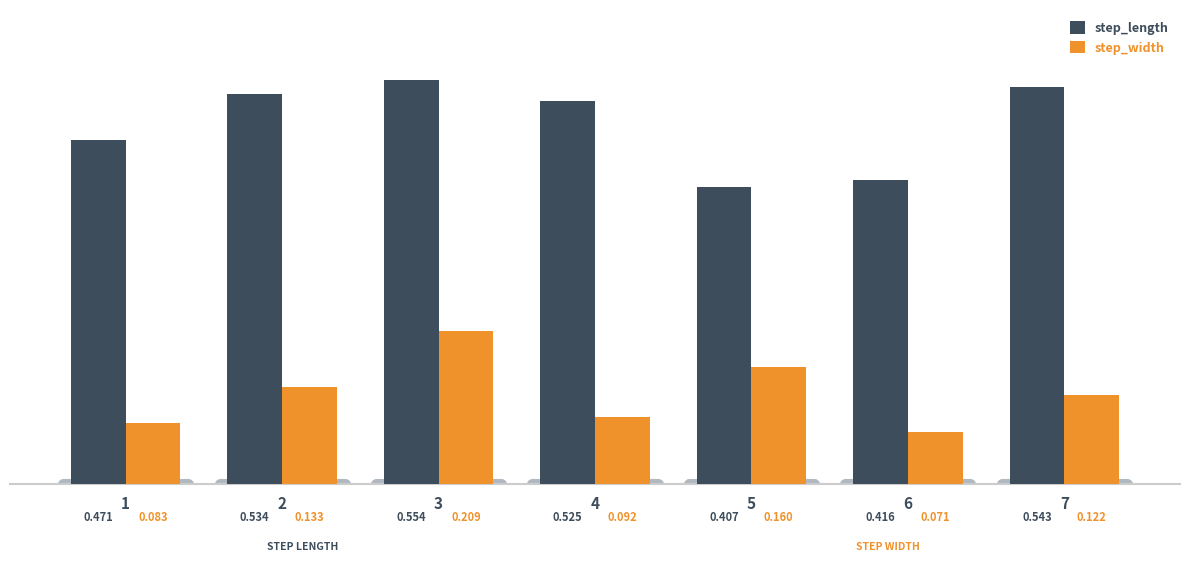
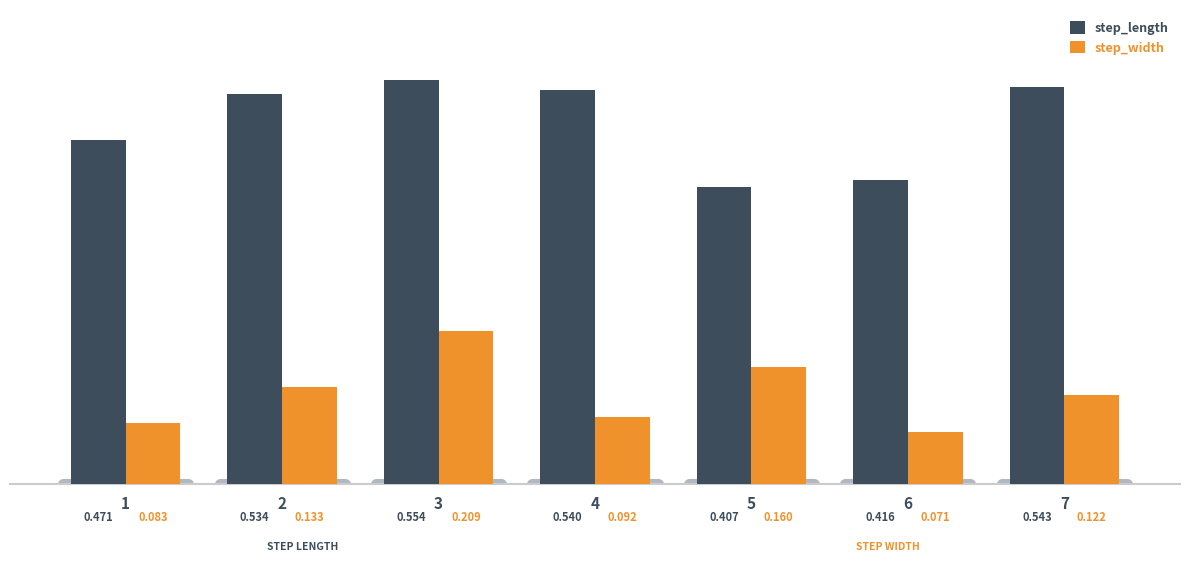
step_length, 4: 0.525 -> 0.540
